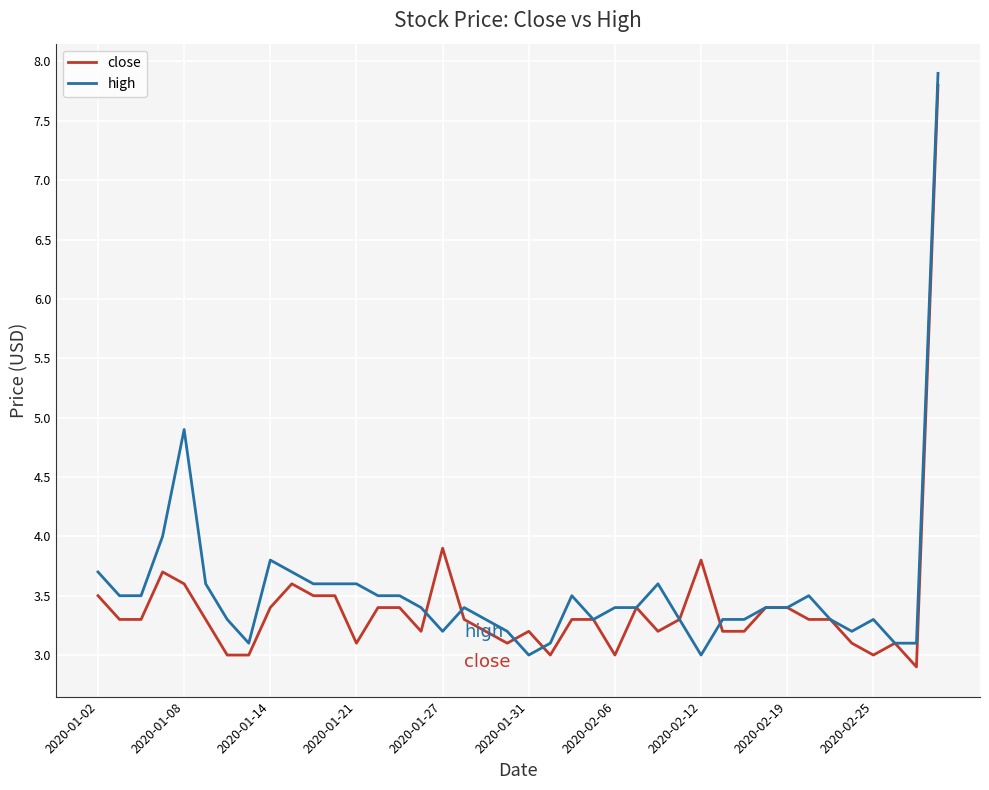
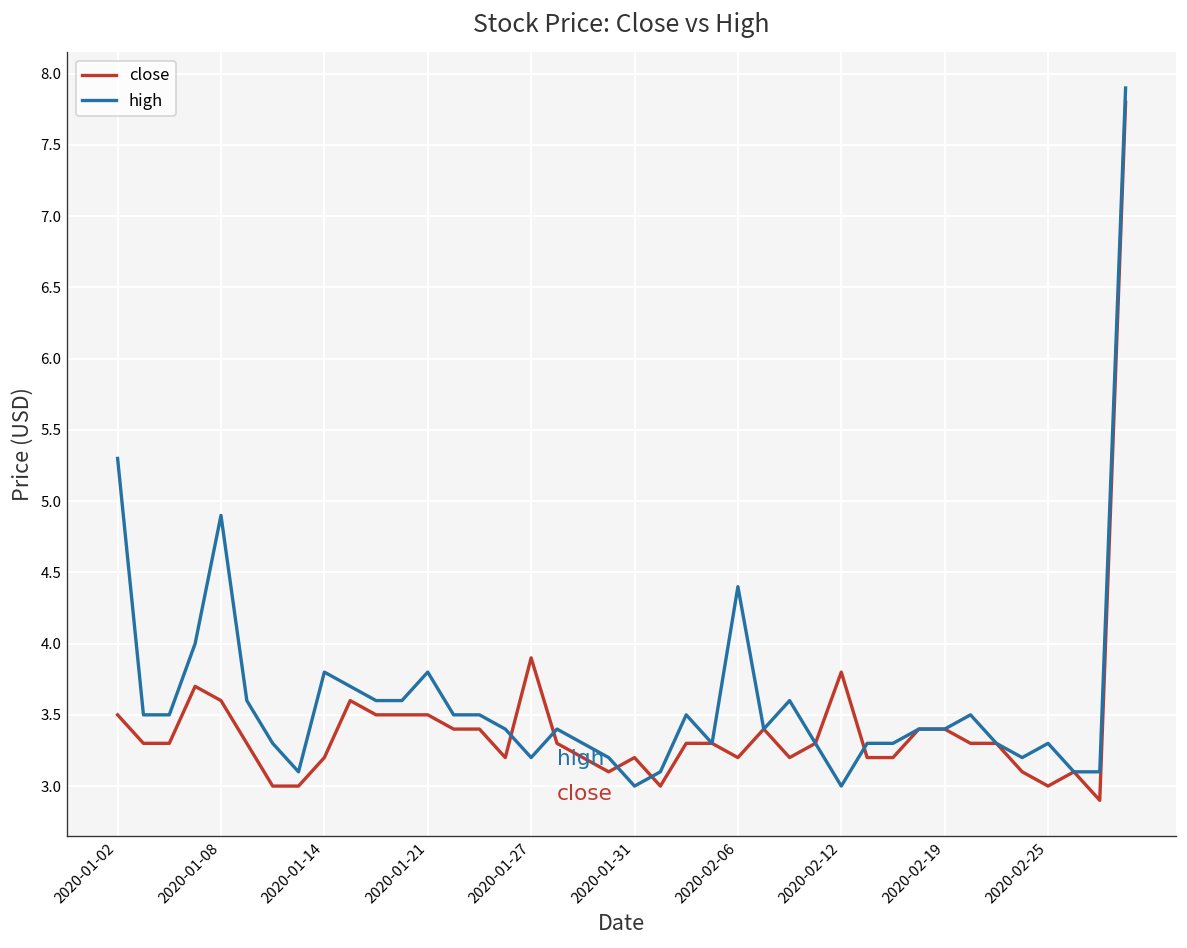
high, 2020-01-02: 3.7 -> 5.3
close, 2020-01-14: 3.4 -> 3.2
close, 2020-01-21: 3.1 -> 3.5
high, 2020-01-21: 3.6 -> 3.8
close, 2020-02-06: 3.0 -> 3.2
high, 2020-02-06: 3.4 -> 4.4
